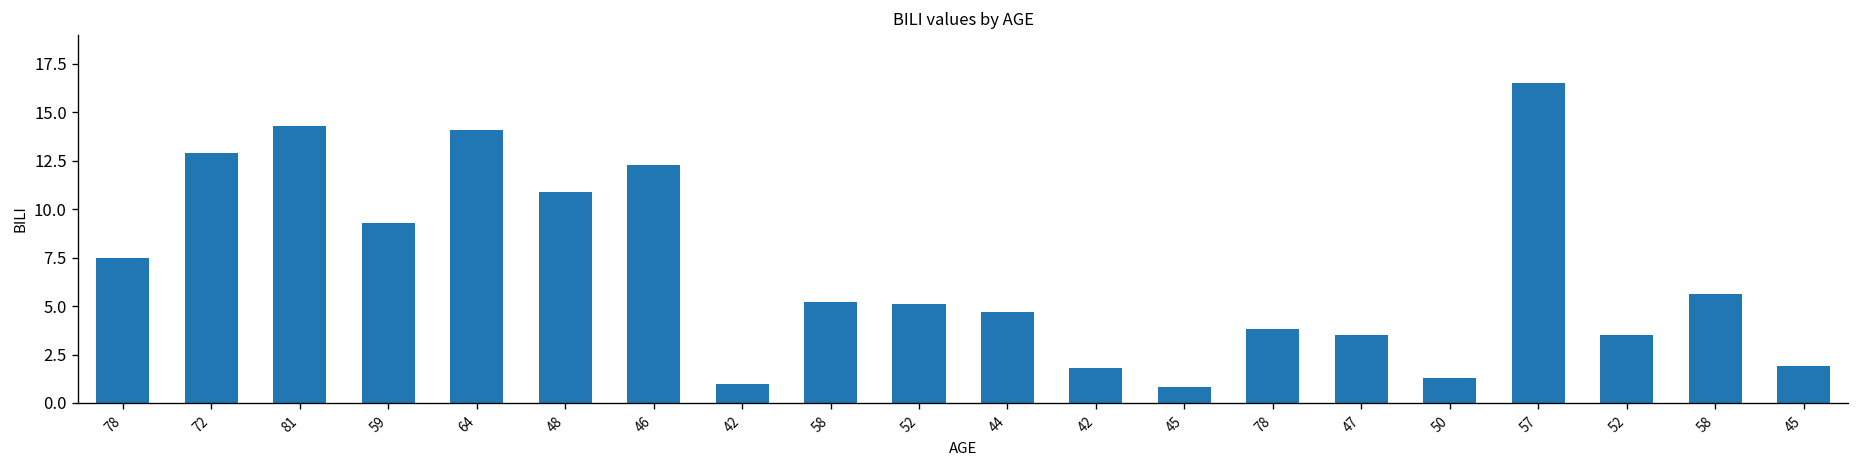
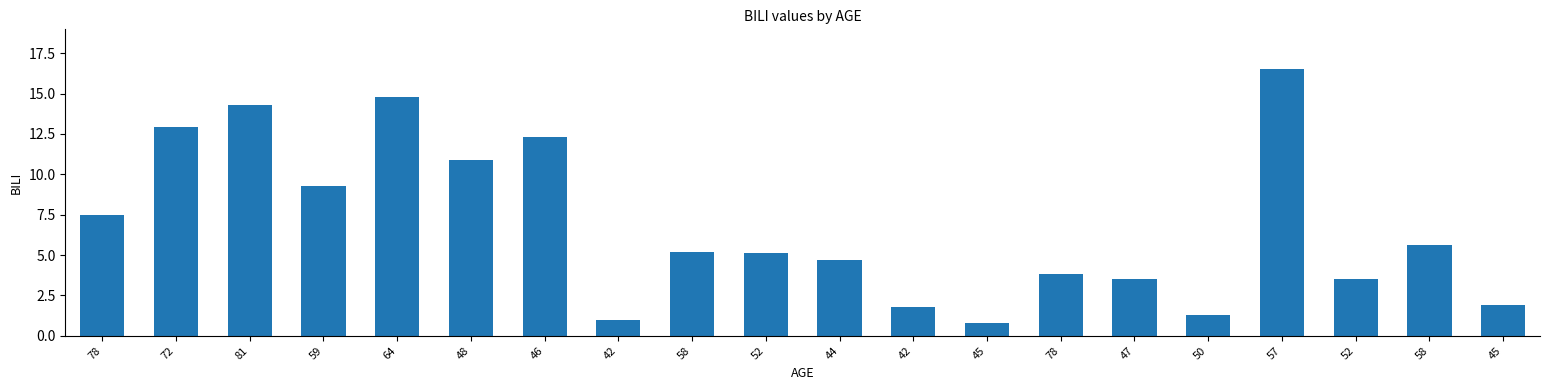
64: 14.1 -> 14.8
